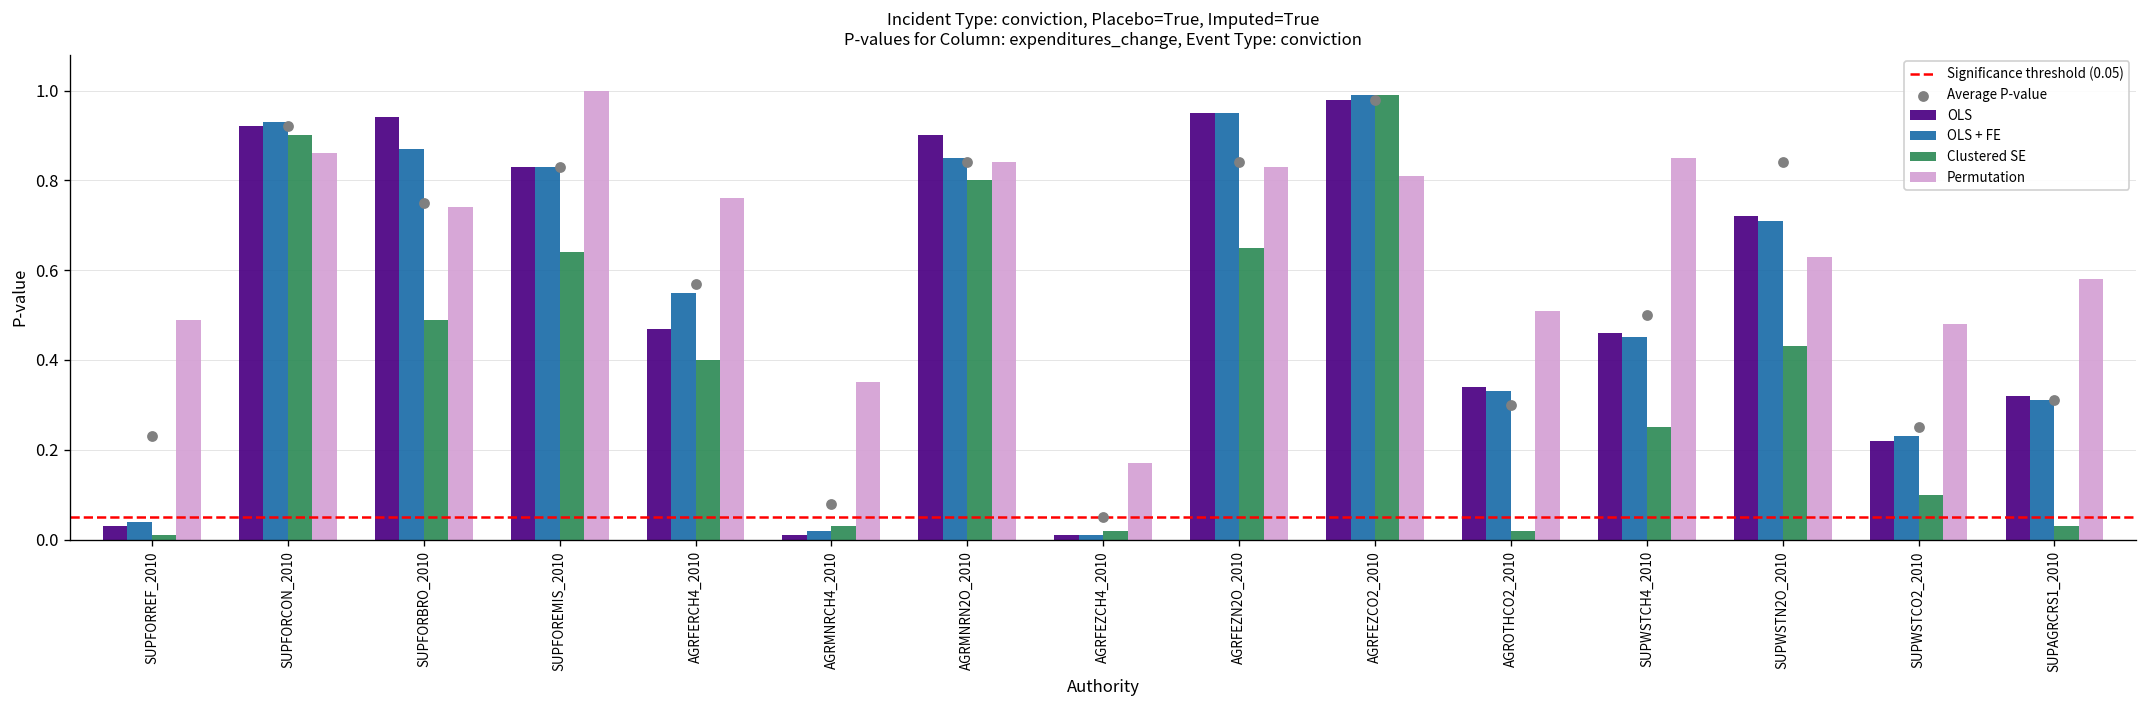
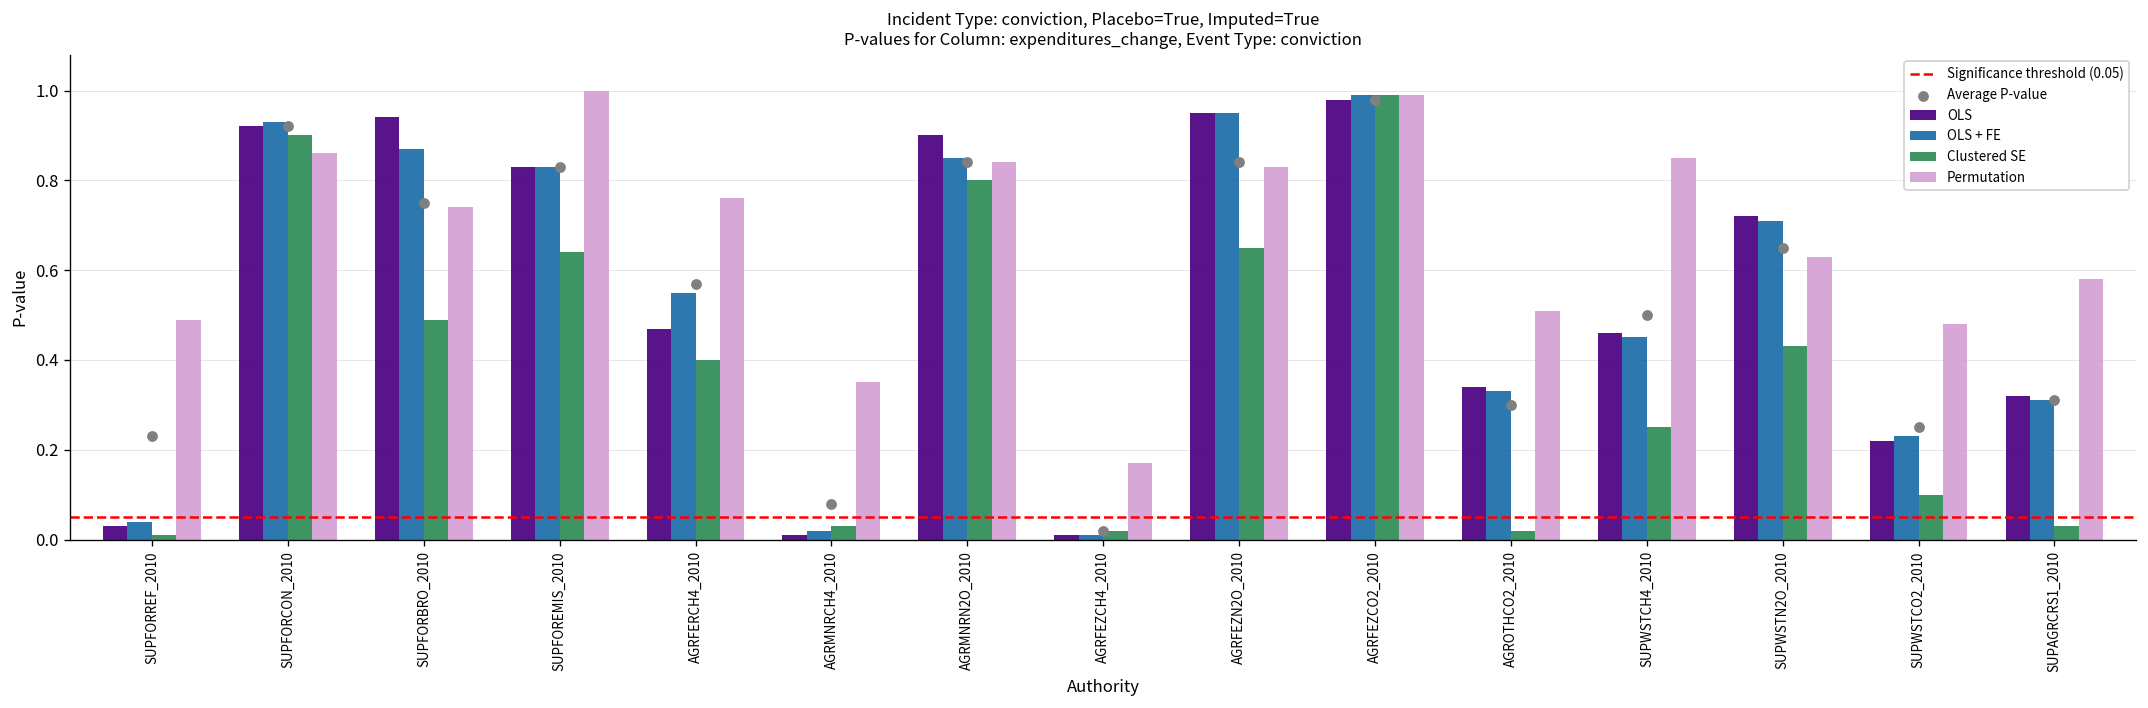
Average P-value, AGRFEZCH4_2010: 0.05 -> 0.02
Permutation, AGRFEZCO2_2010: 0.81 -> 0.99
Average P-value, SUPWSTN2O_2010: 0.84 -> 0.65
